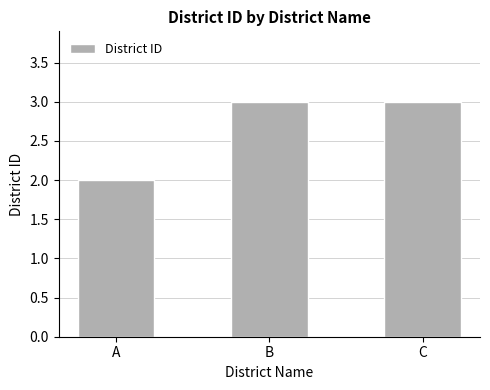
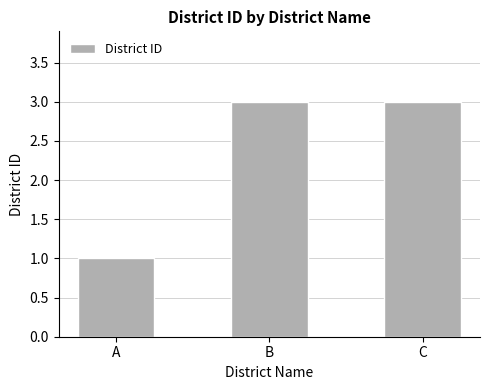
A: 2 -> 1
